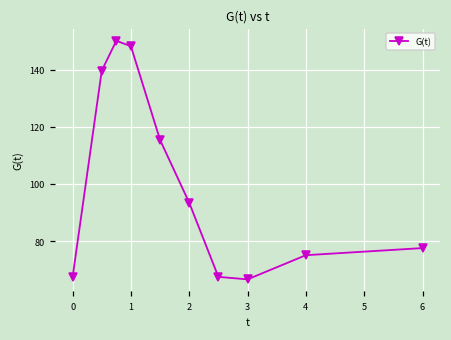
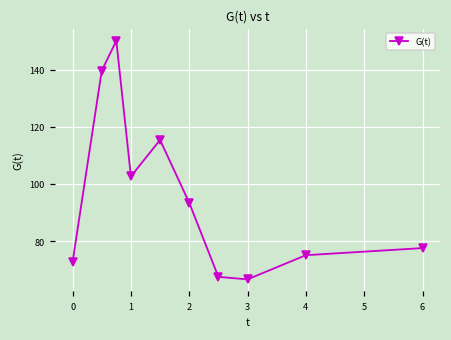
0: 67 -> 73
1: 148 -> 103
